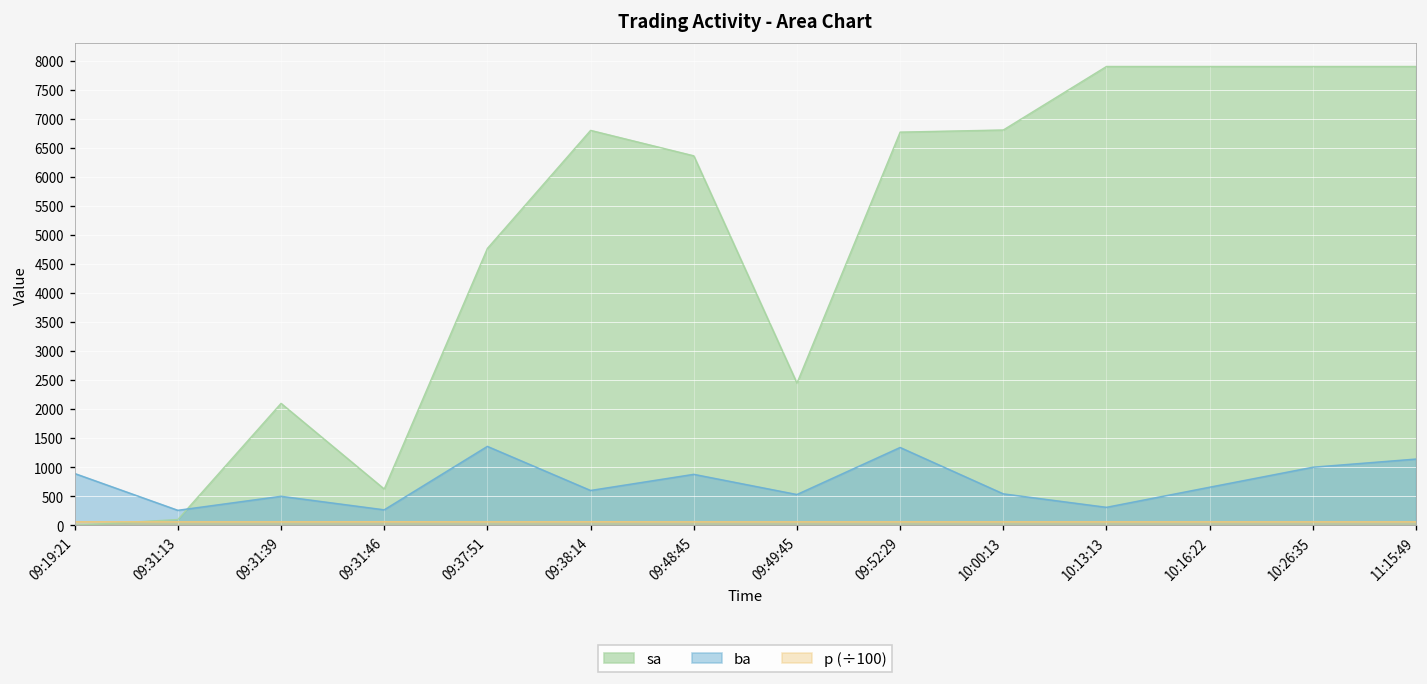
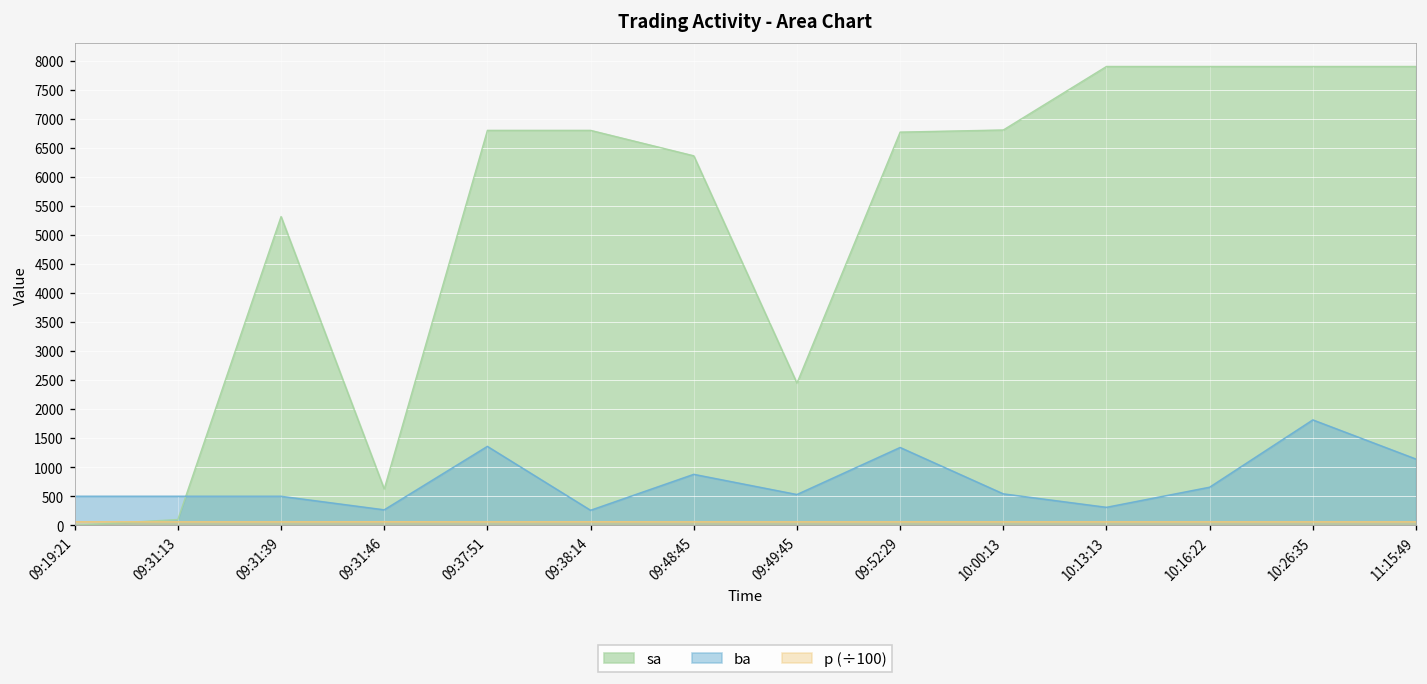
ba, 09:19:21: 900 -> 500
ba, 09:31:13: 300 -> 500
sa, 09:31:39: 2100 -> 5300
sa, 09:37:51: 4800 -> 6800
ba, 09:38:14: 600 -> 300
ba, 10:26:35: 1000 -> 1800
